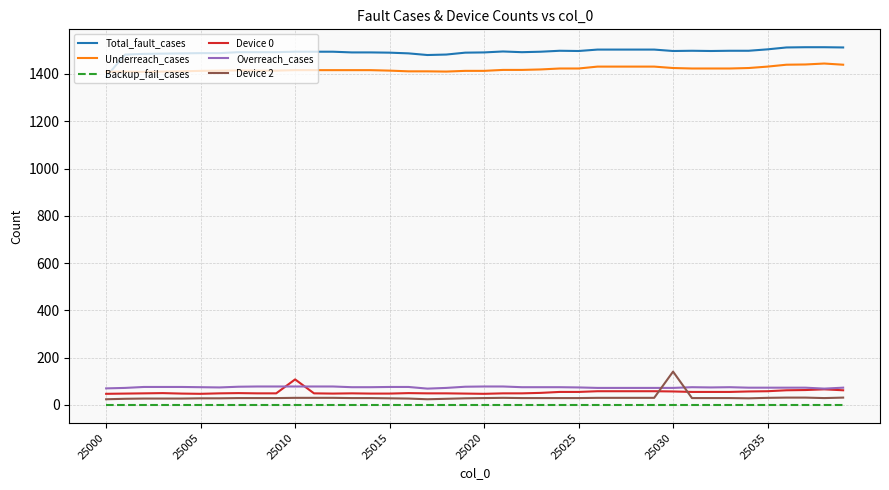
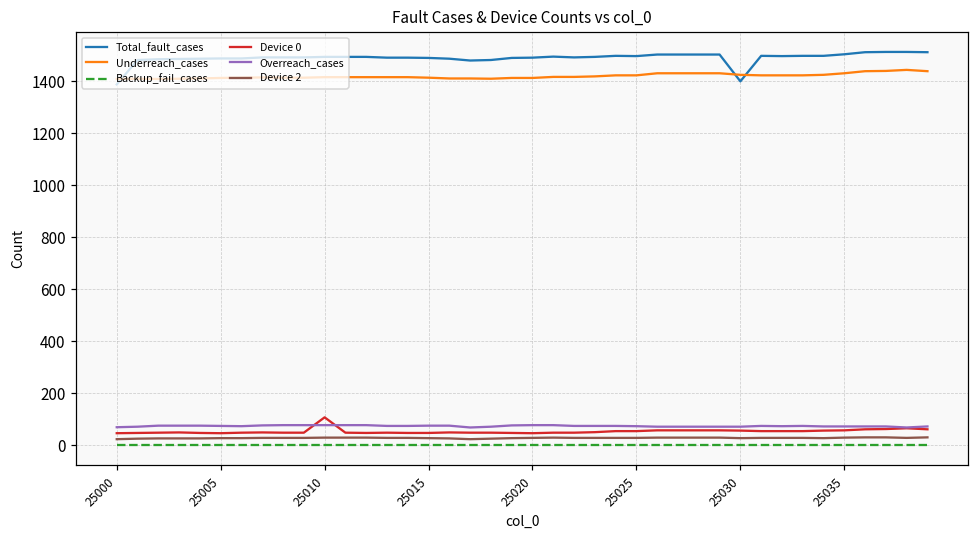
Total_fault_cases, 25030: 1500 -> 1400
Device 2, 25030: 140 -> 30
